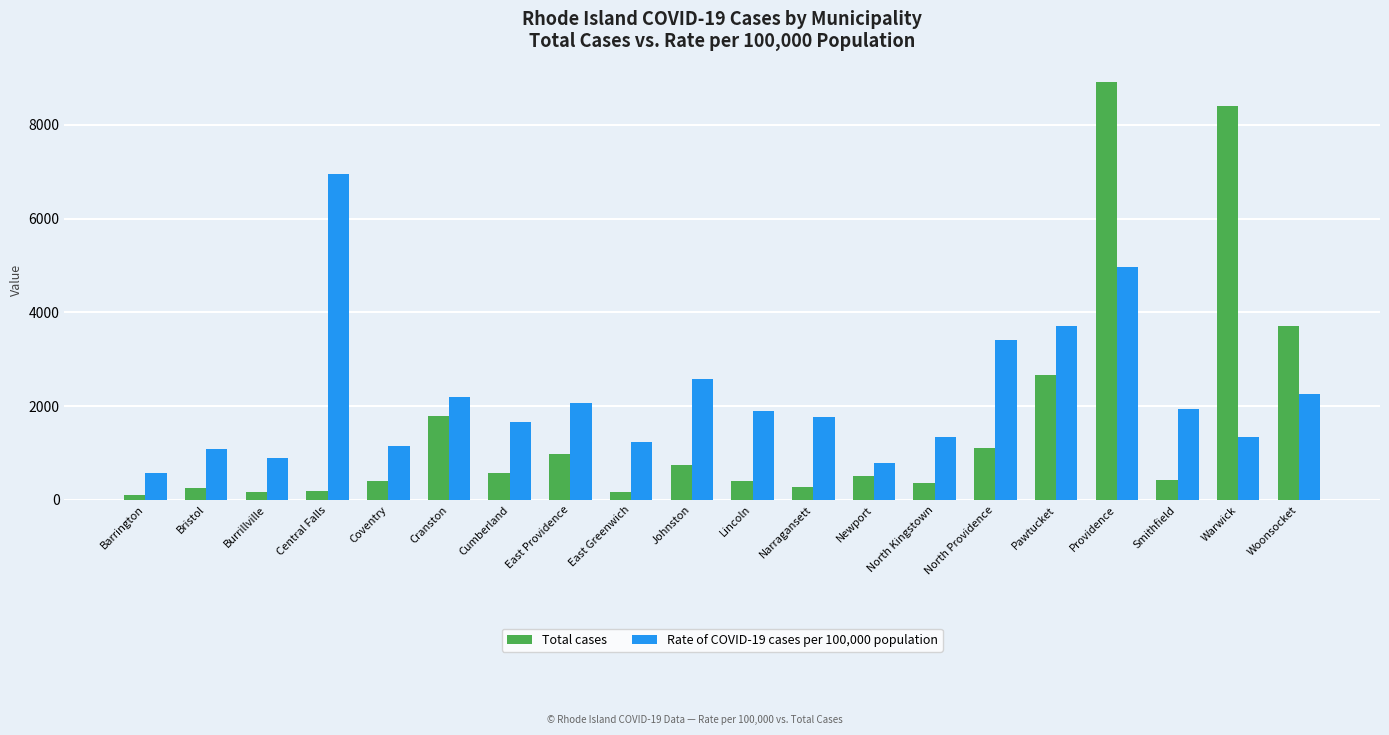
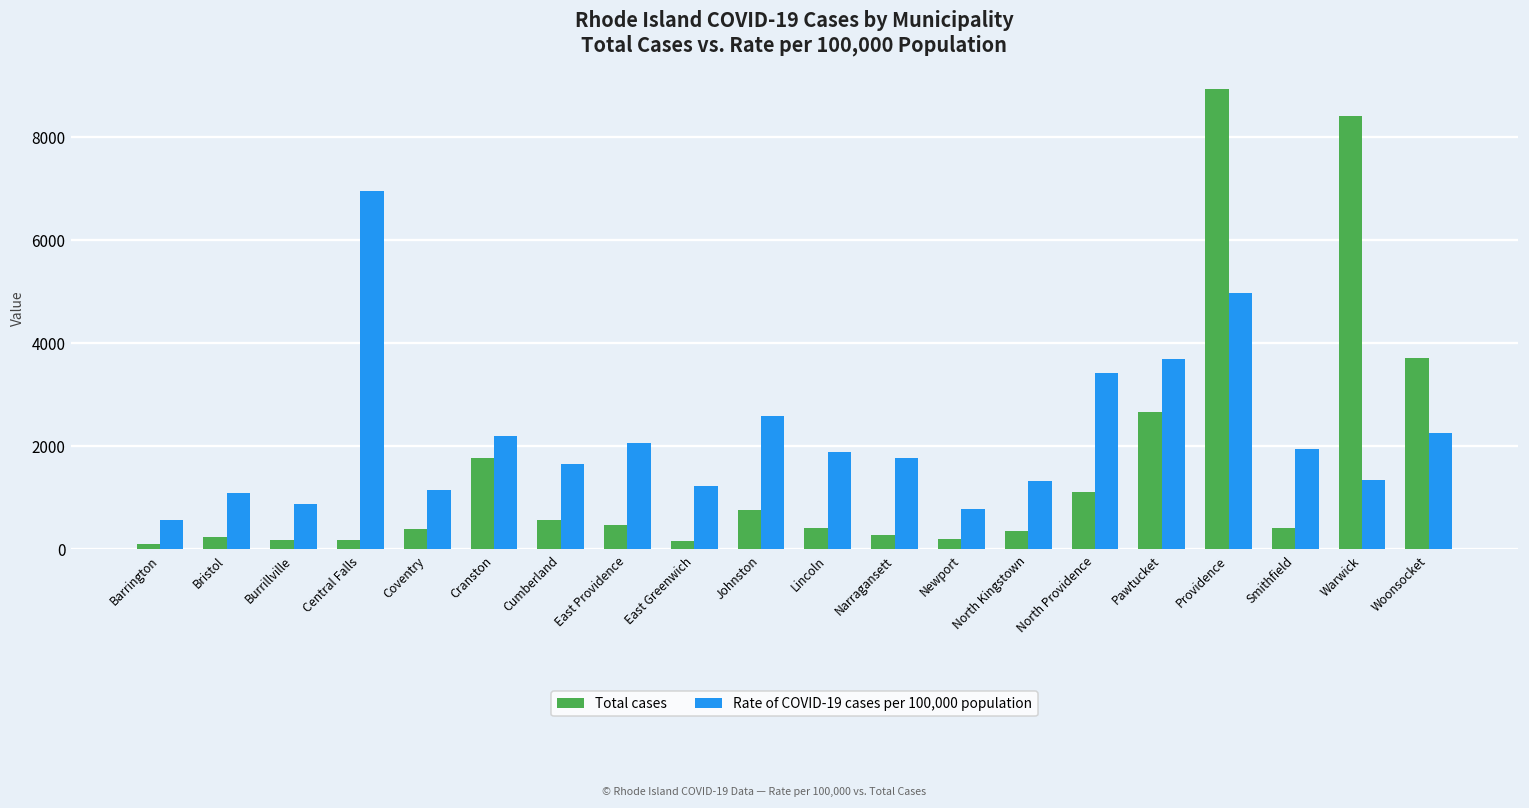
Total cases, East Providence: 1000 -> 500
Total cases, Newport: 500 -> 200
